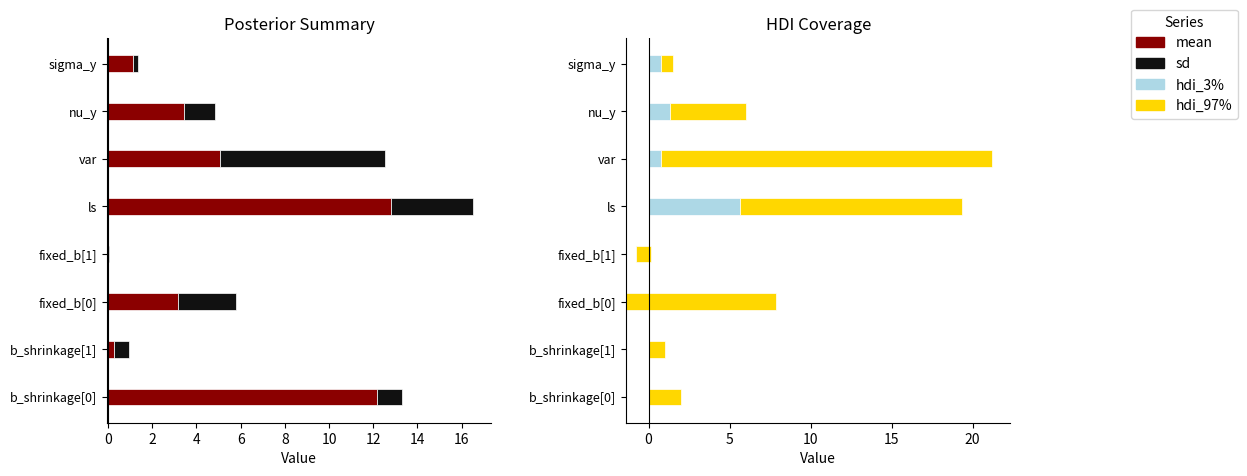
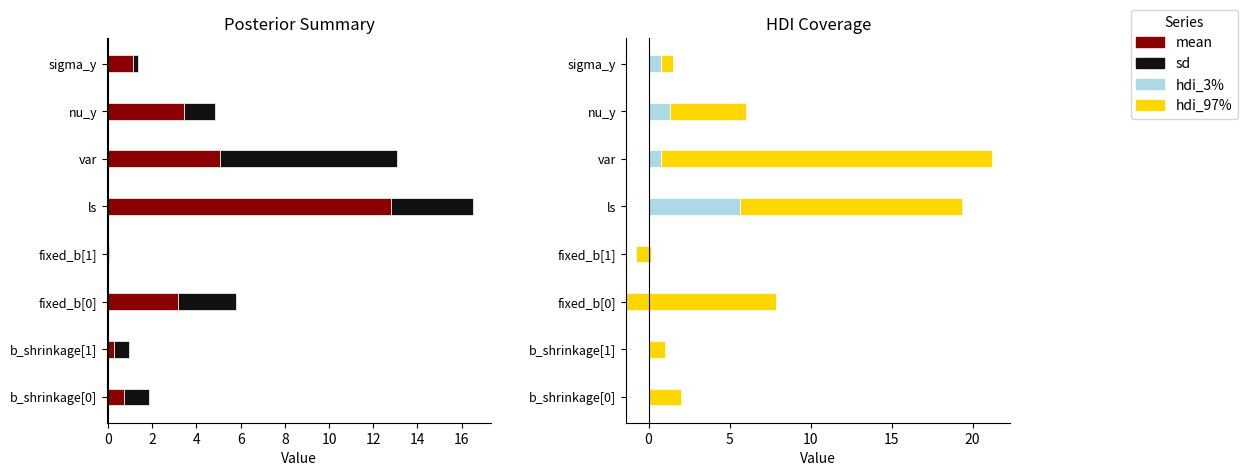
Posterior Summary, sd, var: 7.5 -> 8.0
Posterior Summary, mean, b_shrinkage[0]: 12.2 -> 0.7
